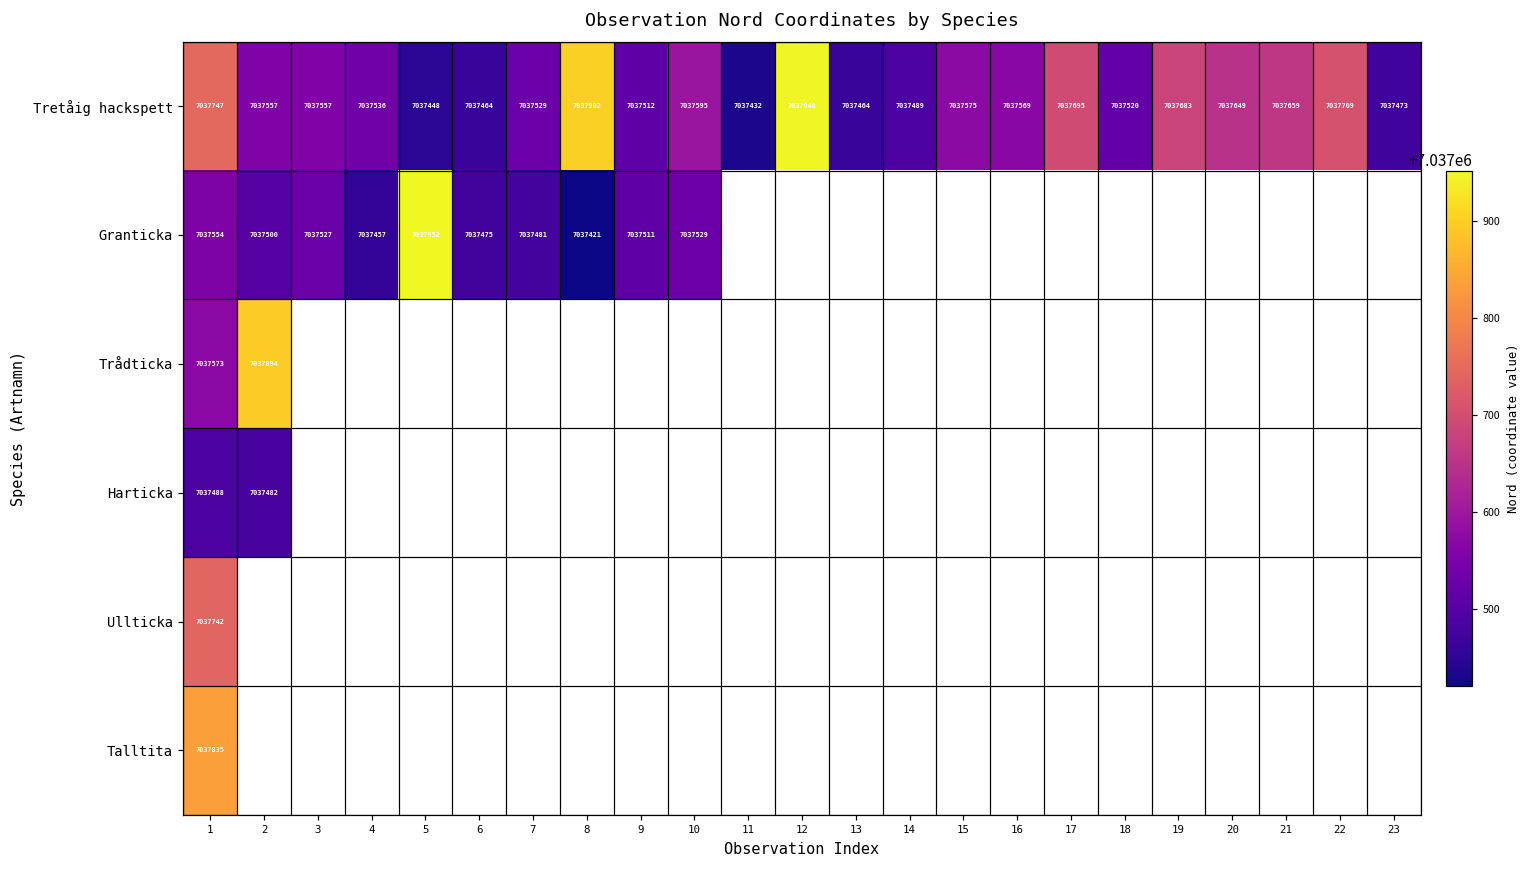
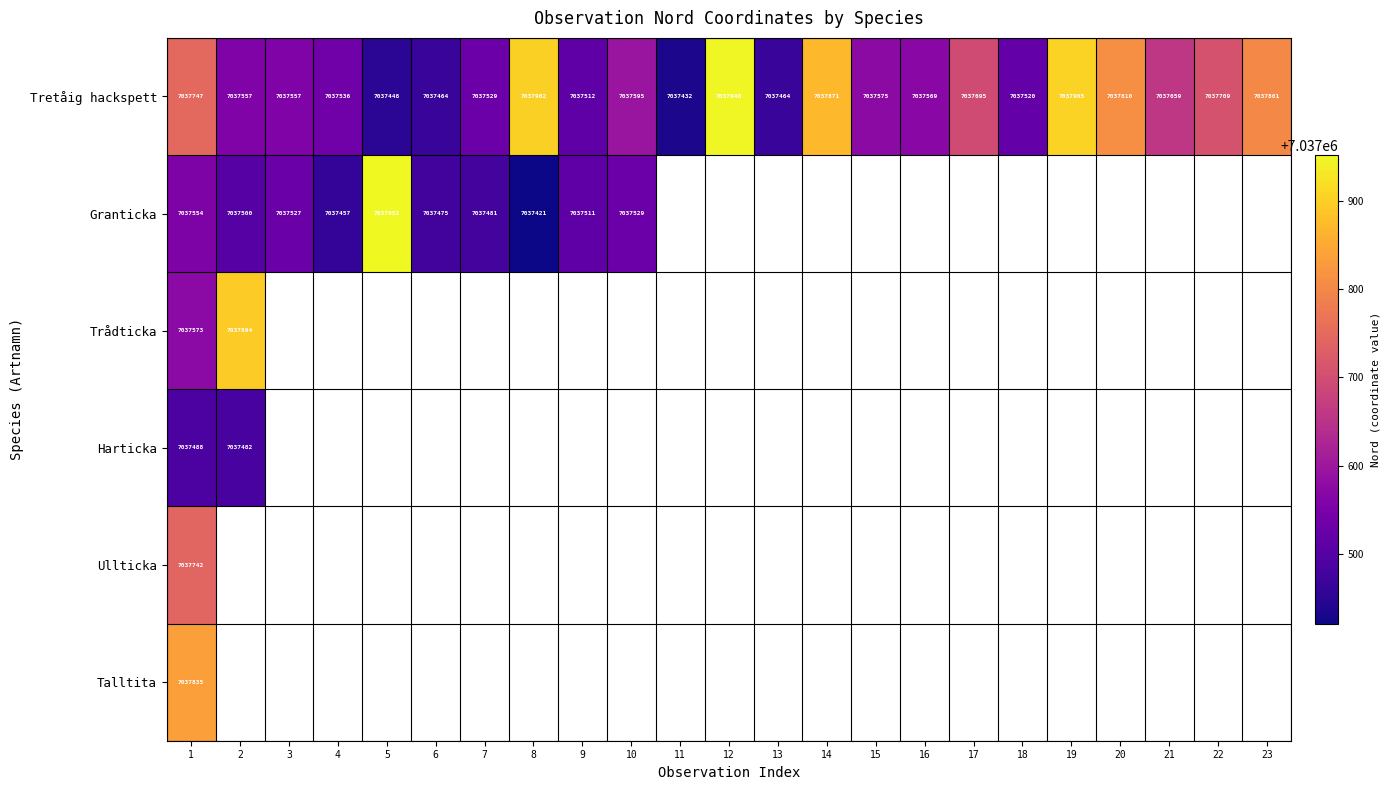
Tretåig hackspett, 14: 7037489 -> 7037871
Tretåig hackspett, 19: 7037683 -> 7037905
Tretåig hackspett, 20: 7037649 -> 7037810
Tretåig hackspett, 23: 7037473 -> 7037801
